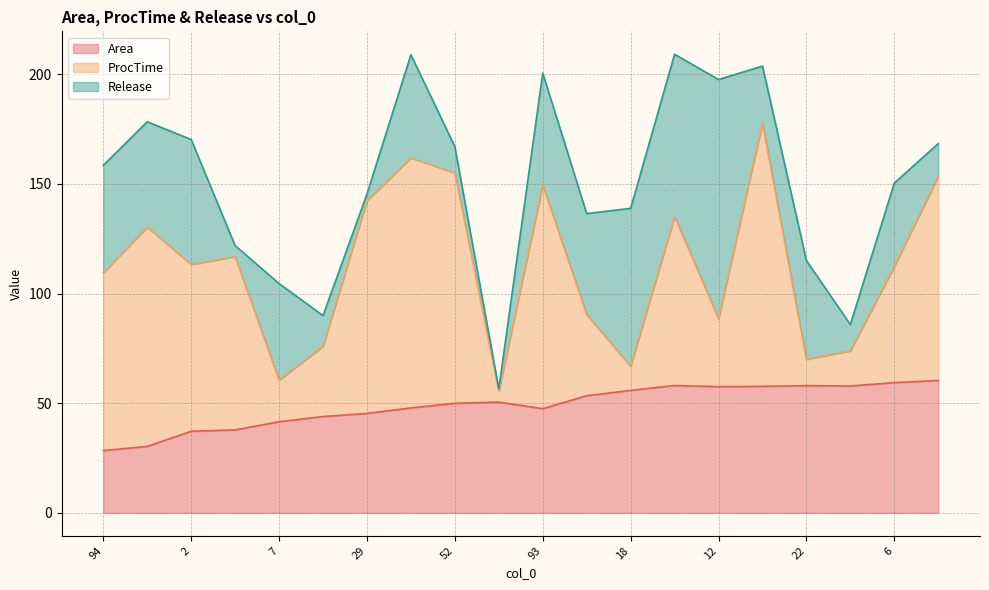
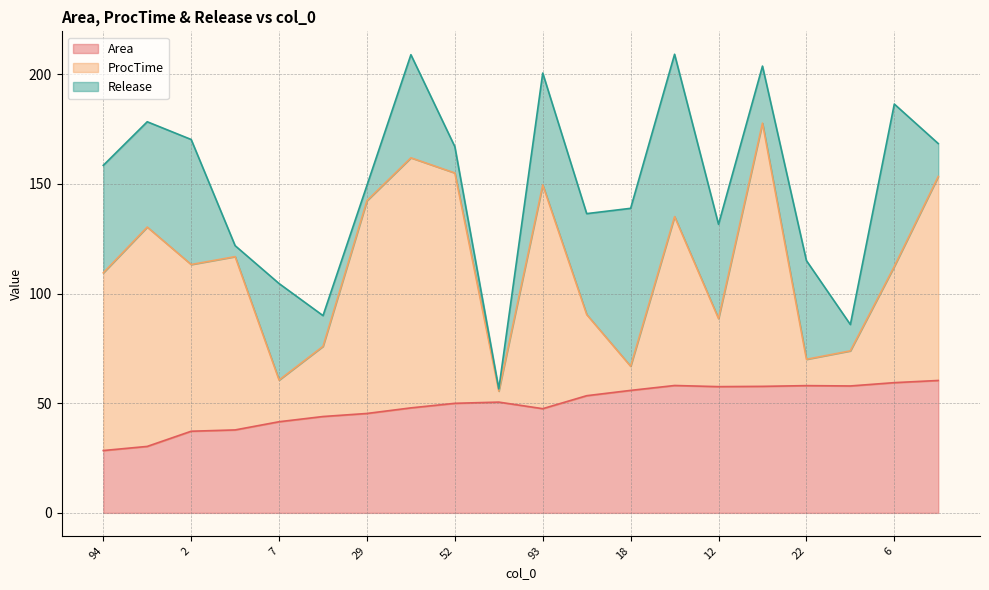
Release, 29: 3 -> 7
Release, 12: 109 -> 43
Release, 6: 38 -> 74
